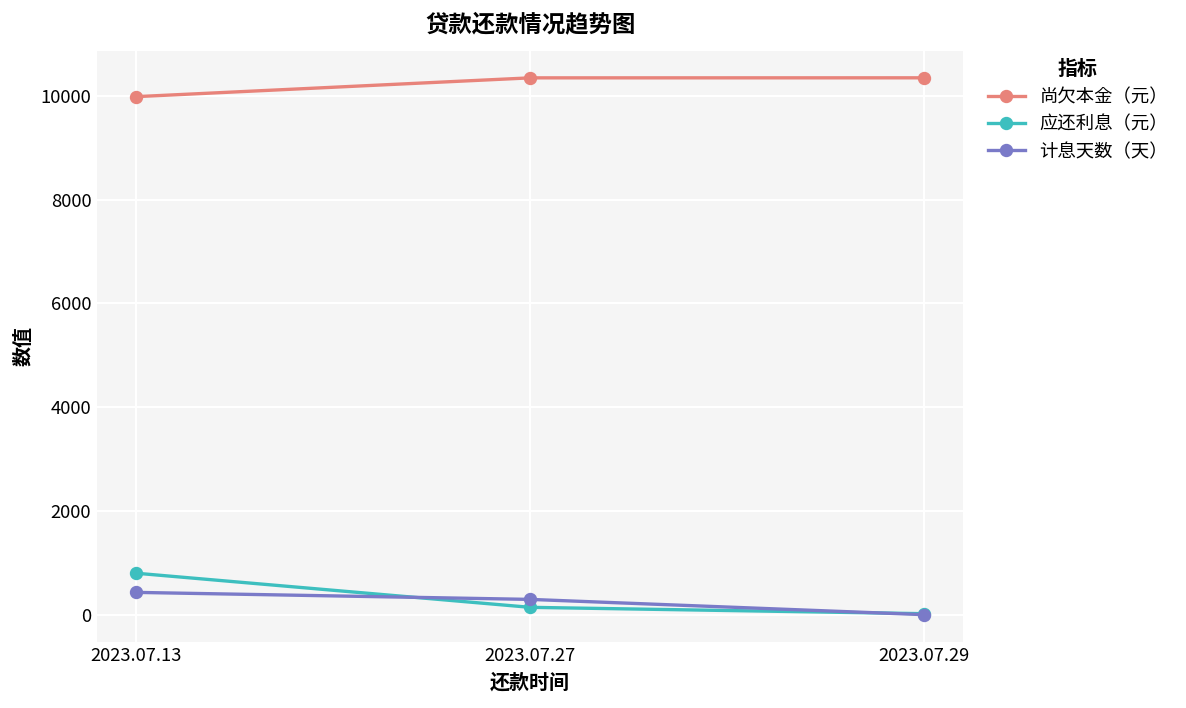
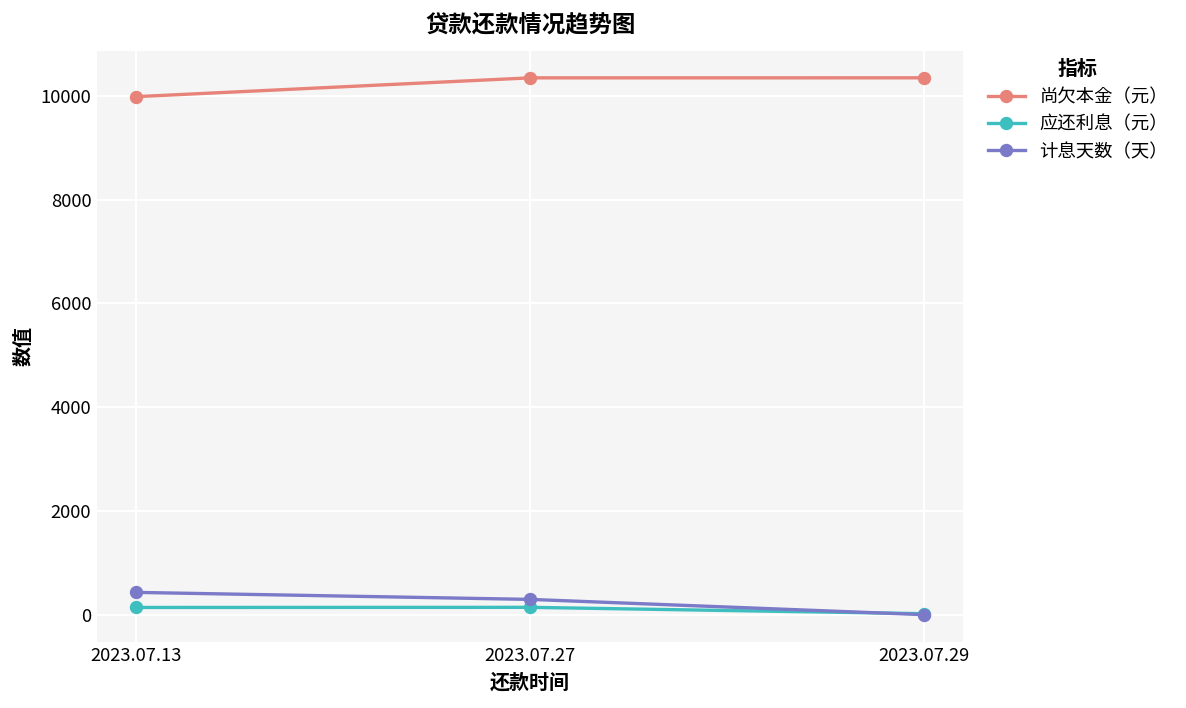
应还利息（元）, 2023.07.13: 800 -> 100
